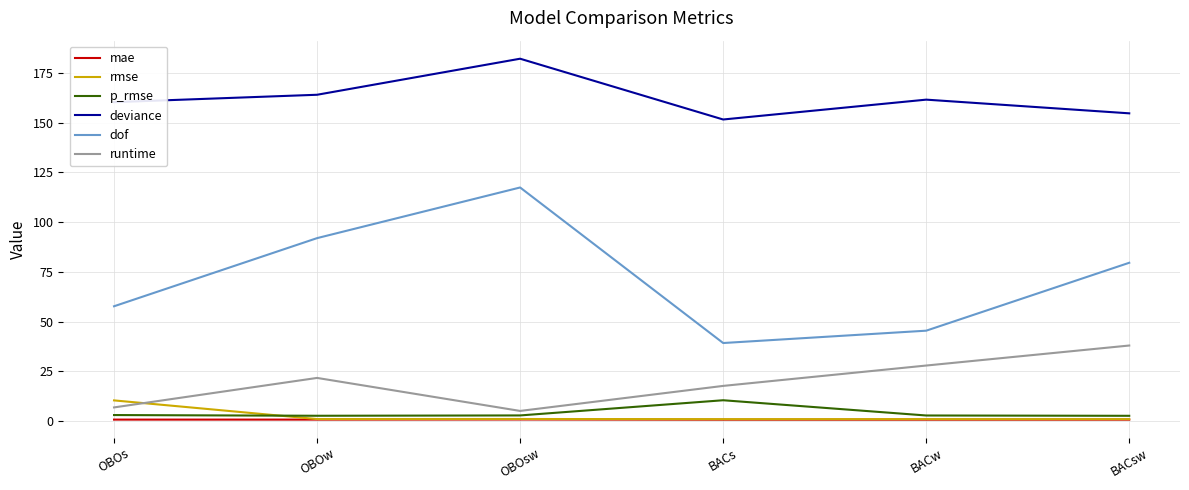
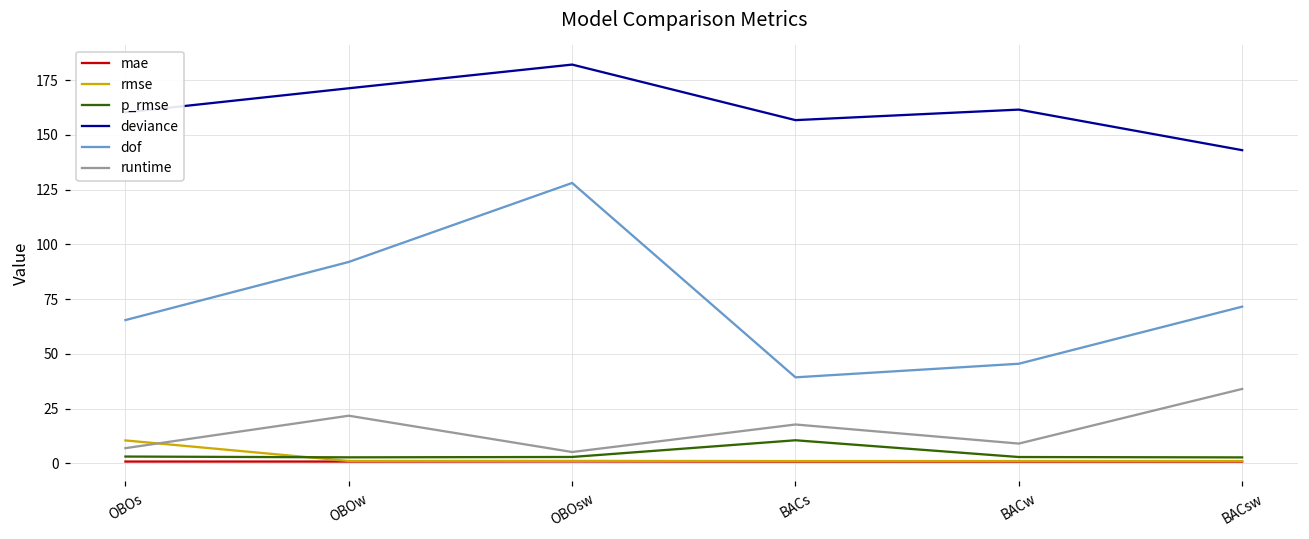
dof, OBOs: 58 -> 65
deviance, OBOw: 164 -> 171
dof, OBOsw: 117 -> 128
deviance, BACs: 152 -> 157
runtime, BACw: 28 -> 9
deviance, BACsw: 155 -> 143
dof, BACsw: 80 -> 72
runtime, BACsw: 38 -> 34
